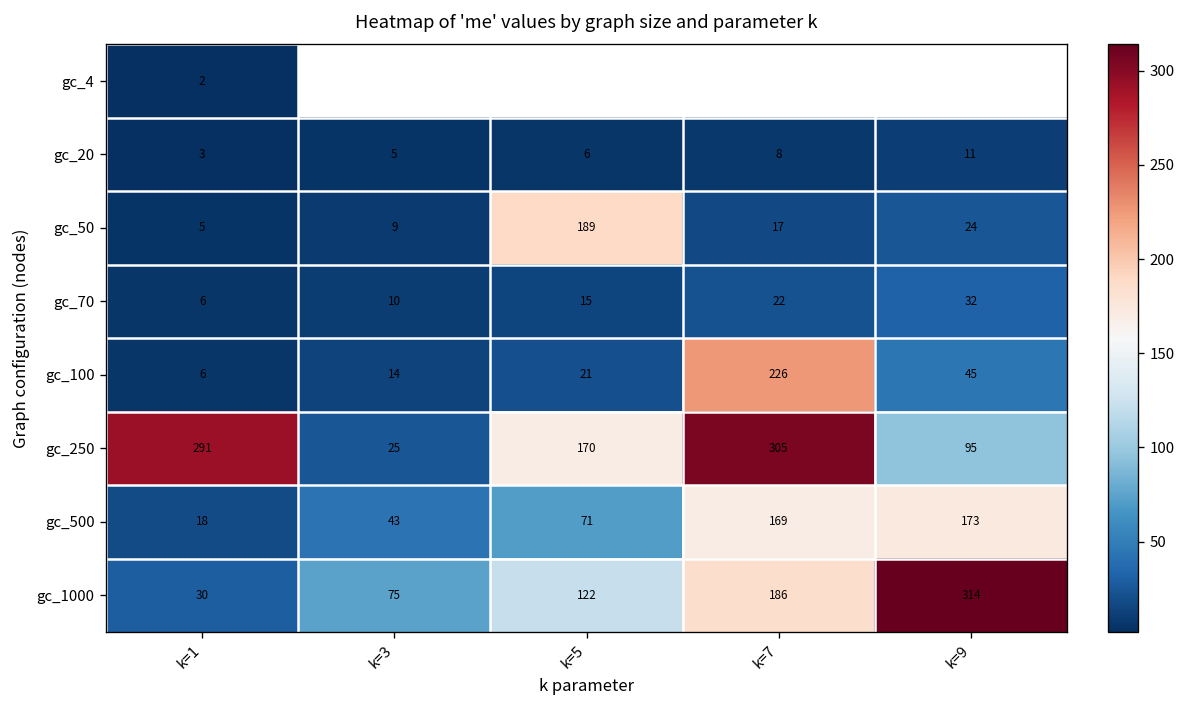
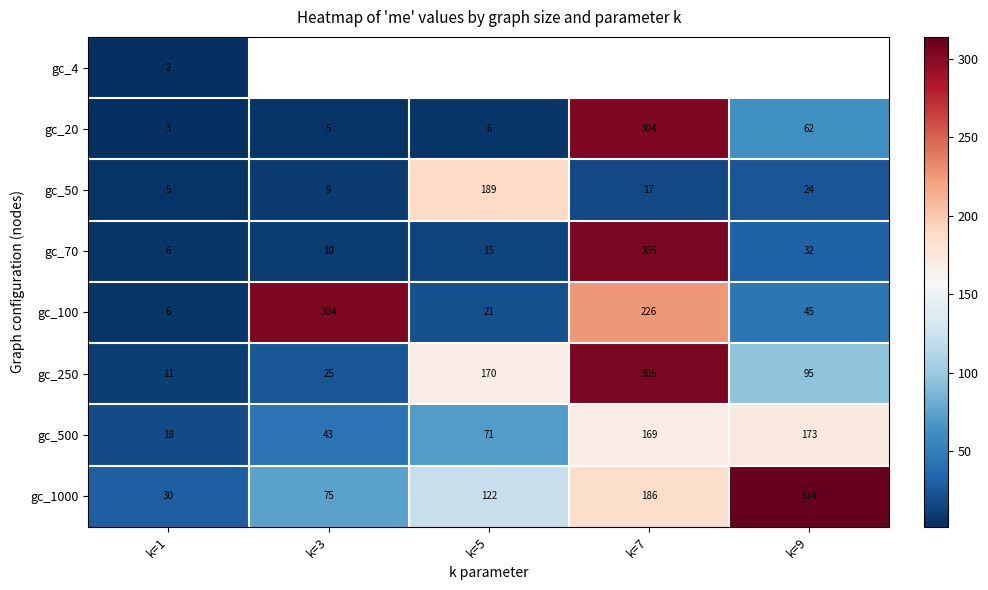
gc_20, k=7: 8 -> 304
gc_20, k=9: 11 -> 62
gc_70, k=7: 22 -> 305
gc_100, k=3: 14 -> 304
gc_250, k=1: 291 -> 11
